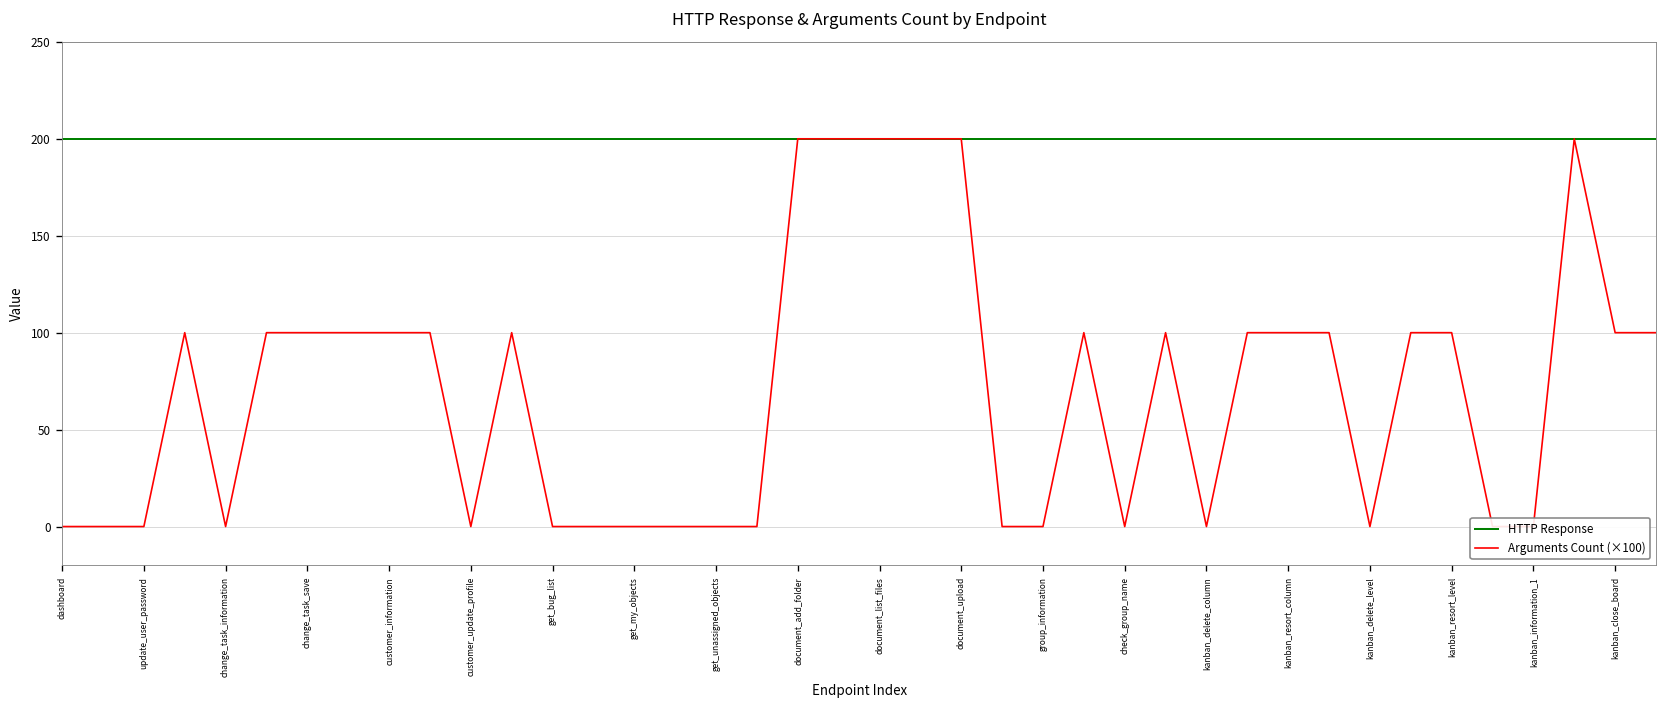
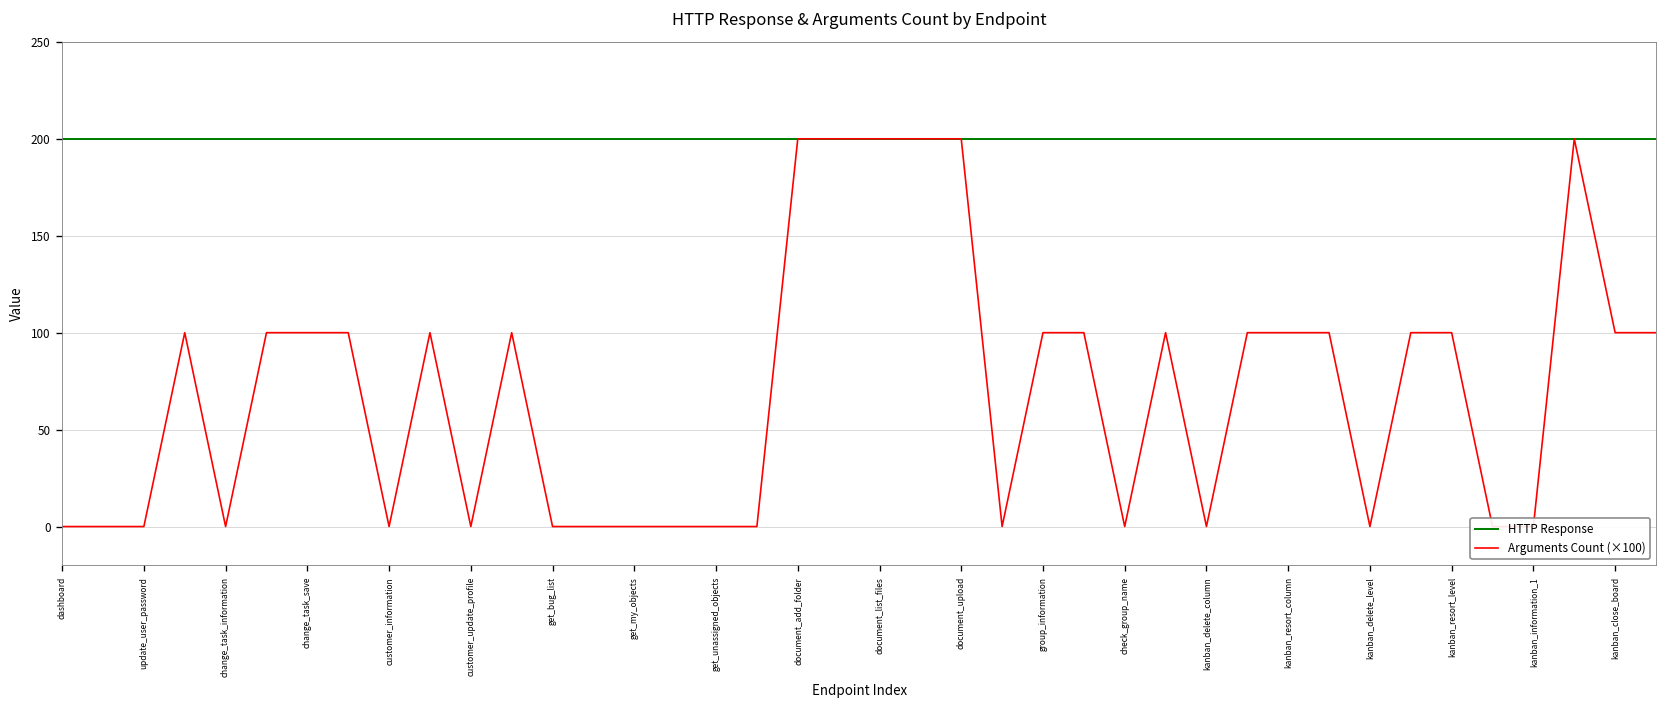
Arguments Count (×100), customer_information: 100 -> 0
Arguments Count (×100), group_information: 0 -> 100
